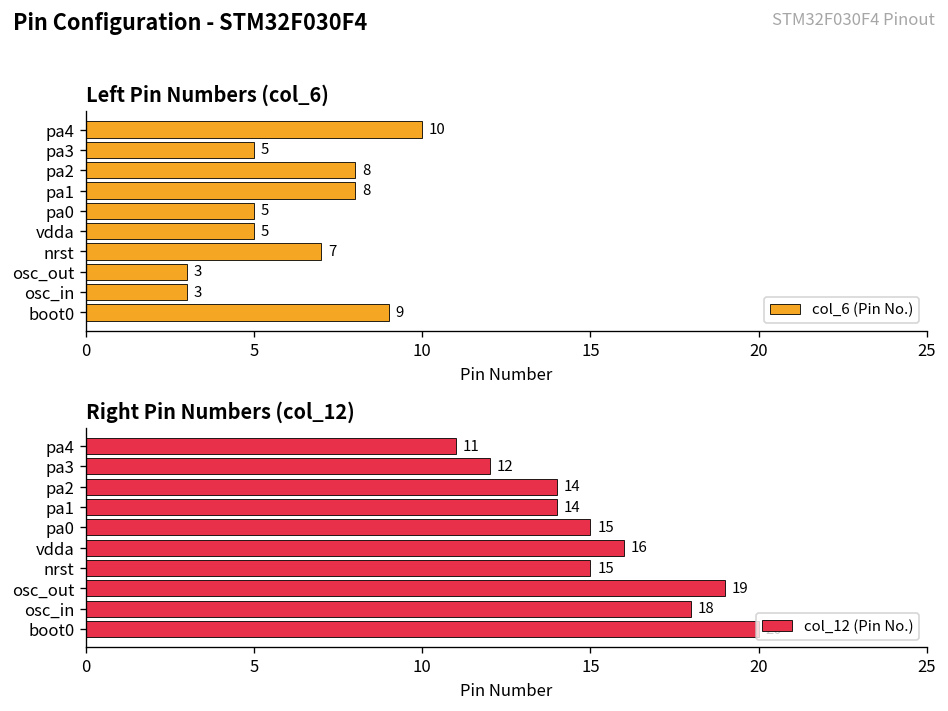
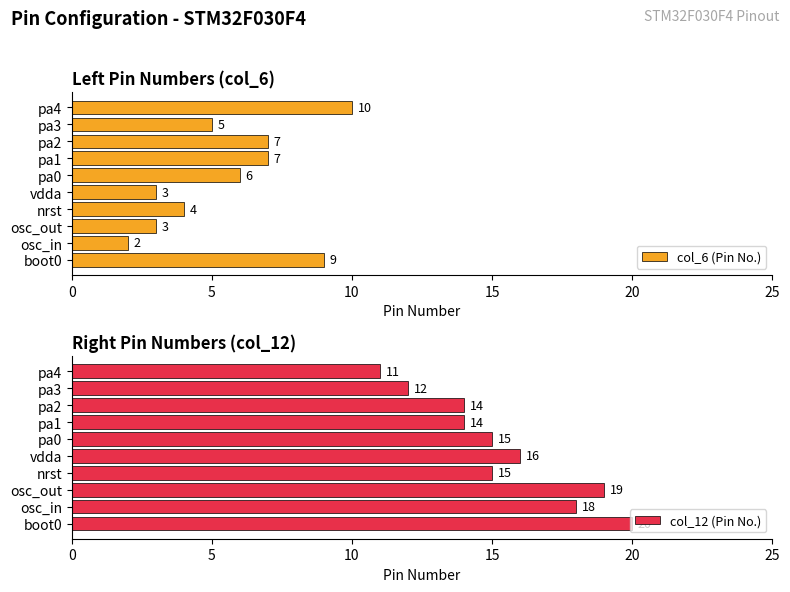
Left Pin Numbers (col_6), pa2: 8 -> 7
Left Pin Numbers (col_6), pa1: 8 -> 7
Left Pin Numbers (col_6), pa0: 5 -> 6
Left Pin Numbers (col_6), vdda: 5 -> 3
Left Pin Numbers (col_6), nrst: 7 -> 4
Left Pin Numbers (col_6), osc_in: 3 -> 2
